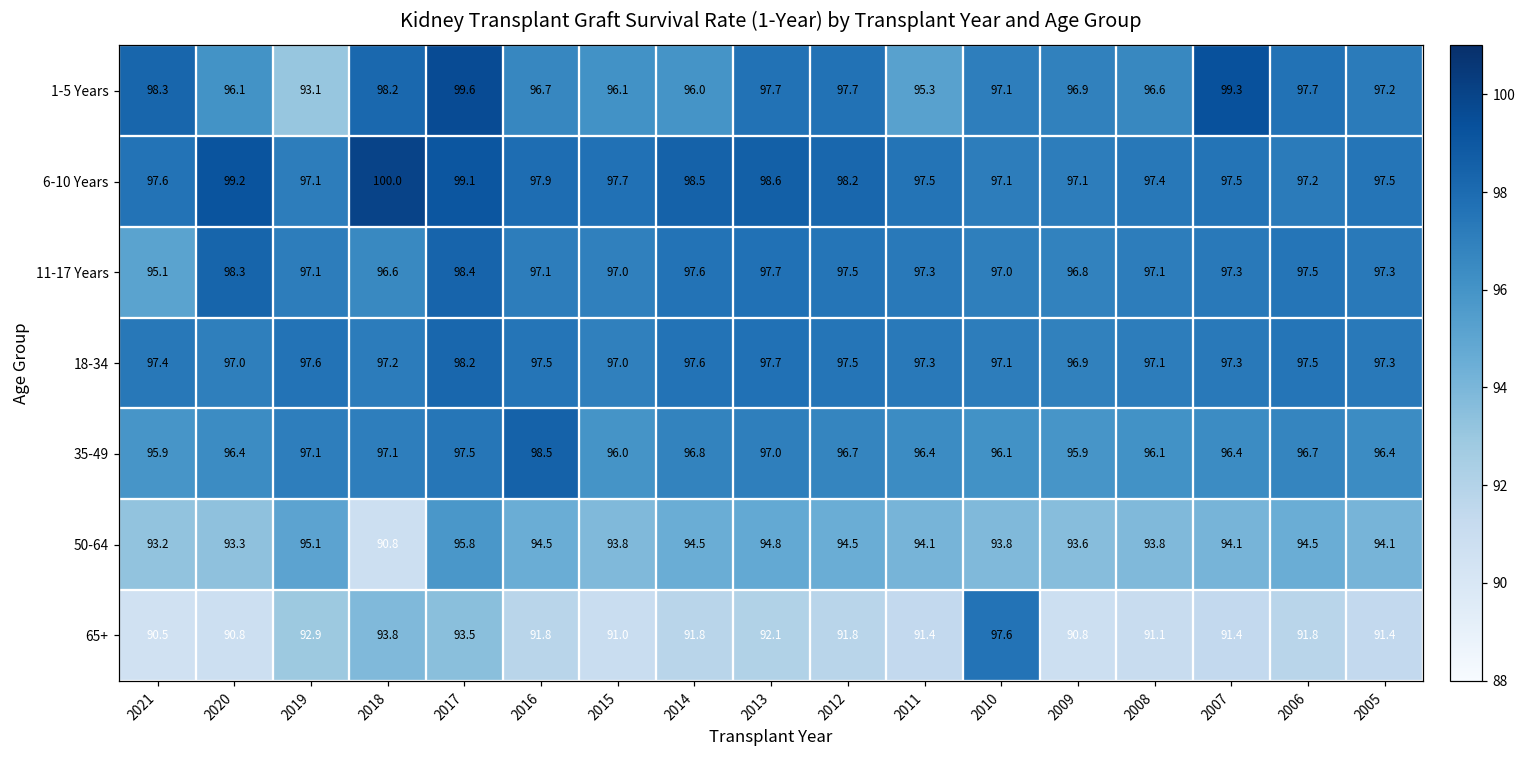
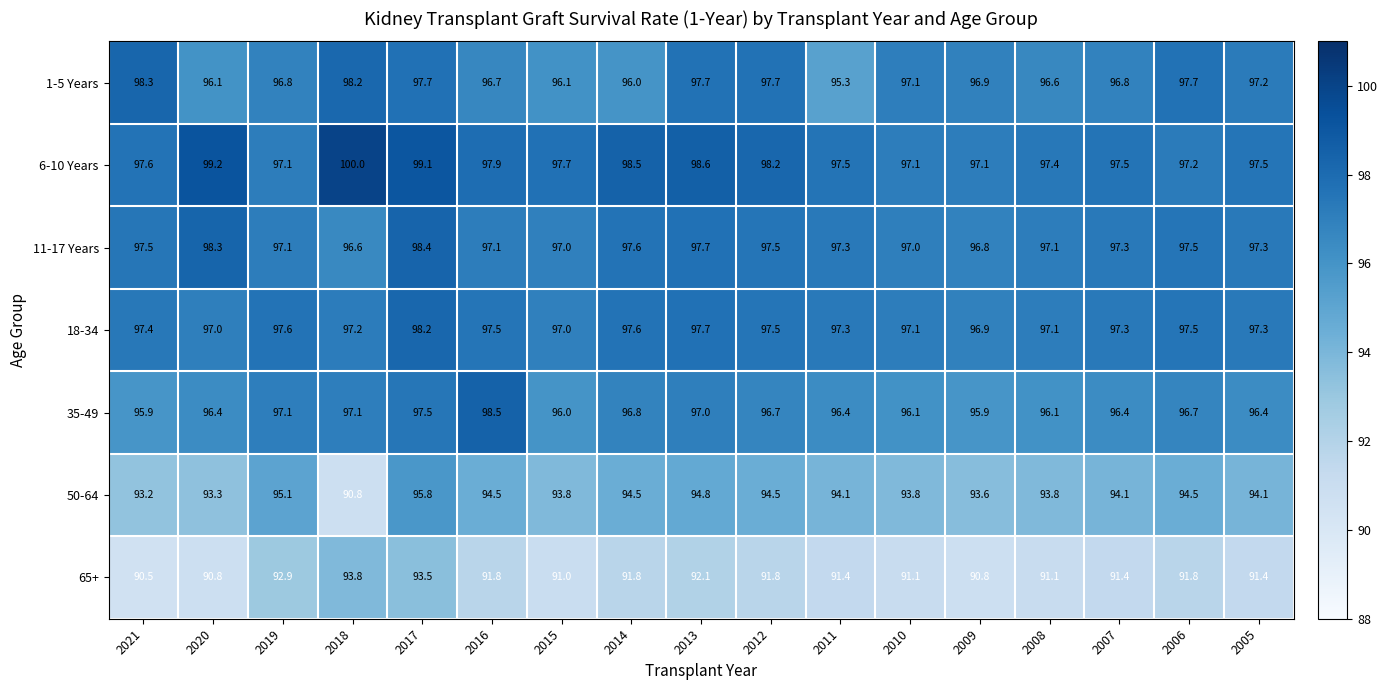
1-5 Years, 2019: 93.1 -> 96.8
1-5 Years, 2017: 99.6 -> 97.7
1-5 Years, 2007: 99.3 -> 96.8
11-17 Years, 2021: 95.1 -> 97.5
65+, 2010: 97.6 -> 91.1
